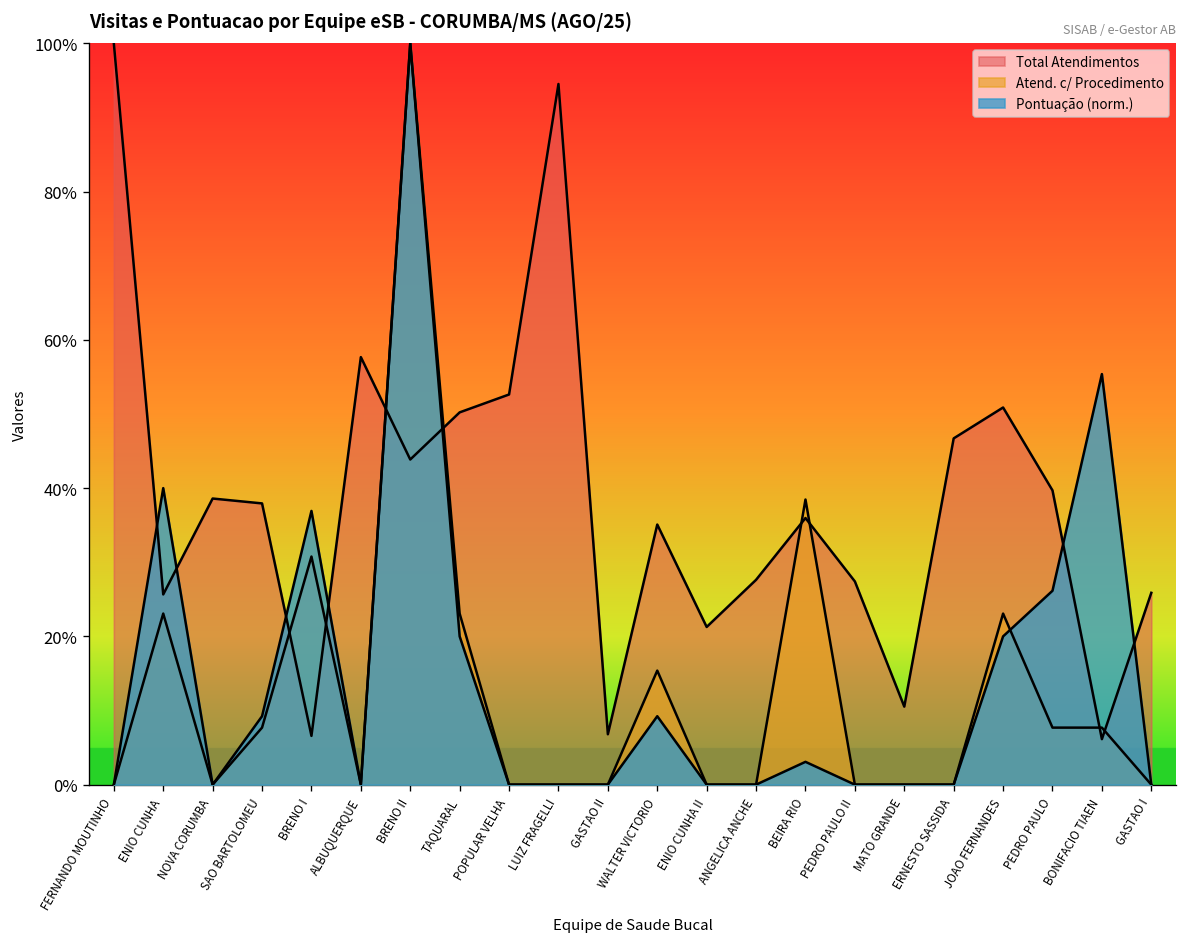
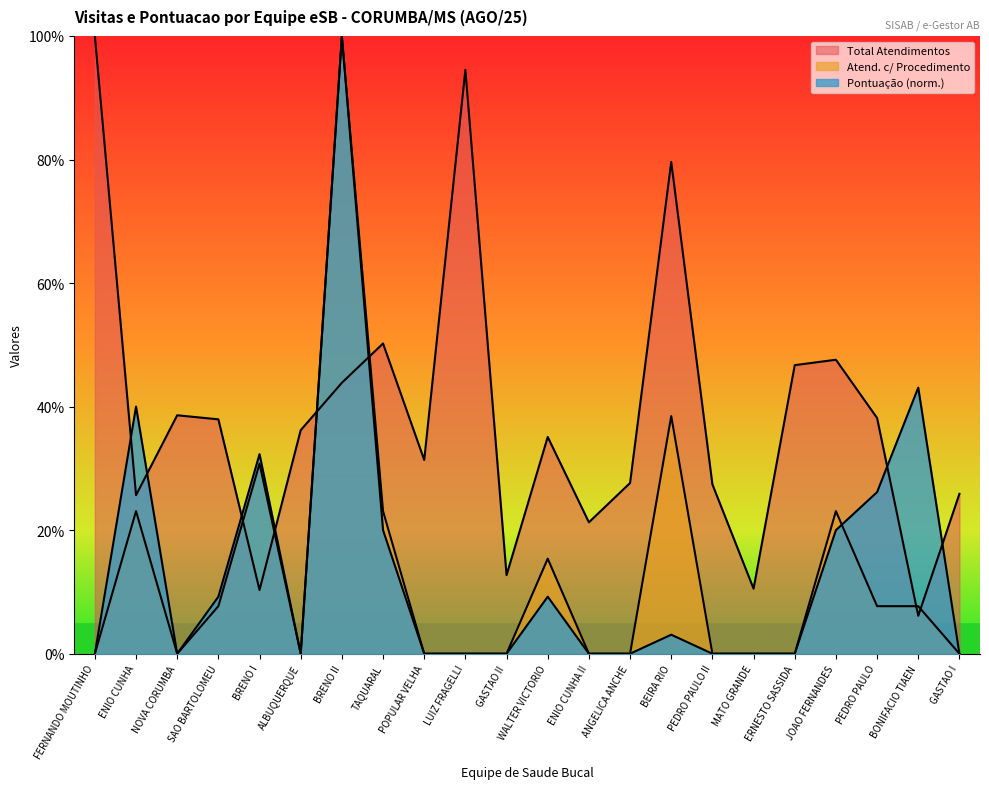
Total Atendimentos, BRENO I: 7% -> 10%
Pontuação (norm.), BRENO I: 37% -> 32%
Total Atendimentos, ALBUQUERQUE: 58% -> 36%
Total Atendimentos, POPULAR VELHA: 53% -> 31%
Total Atendimentos, GASTAO II: 7% -> 13%
Total Atendimentos, BEIRA RIO: 36% -> 80%
Total Atendimentos, JOAO FERNANDES: 51% -> 48%
Total Atendimentos, PEDRO PAULO: 40% -> 38%
Pontuação (norm.), BONIFACIO TIAEN: 55% -> 43%
